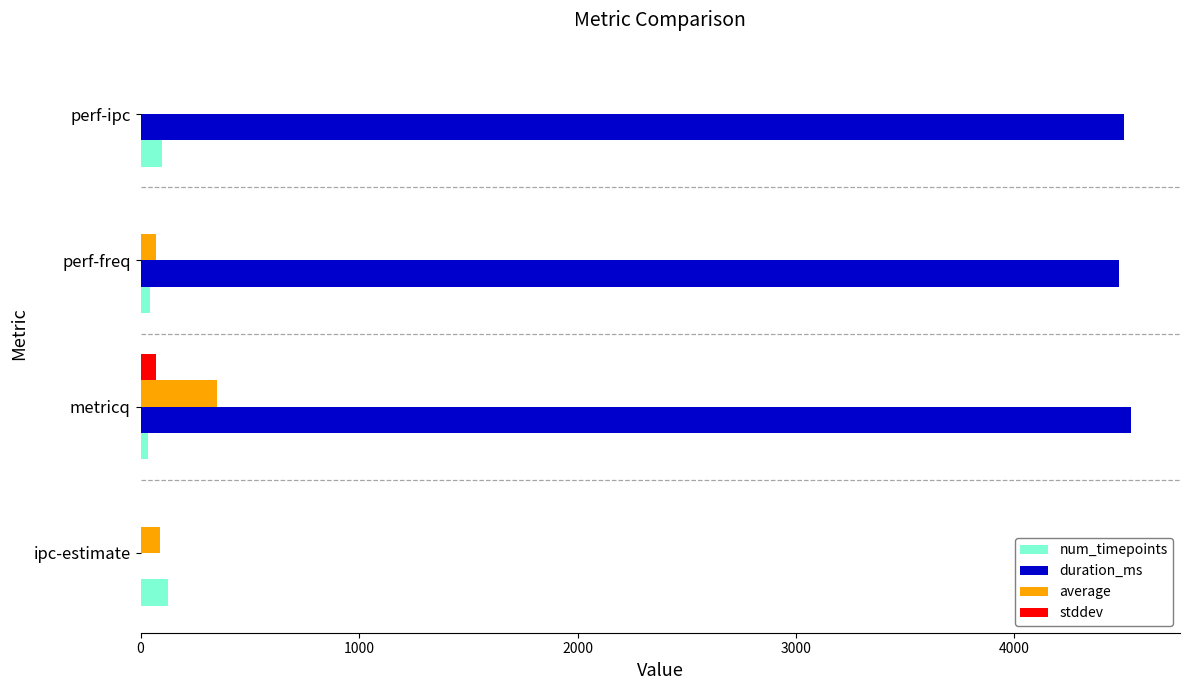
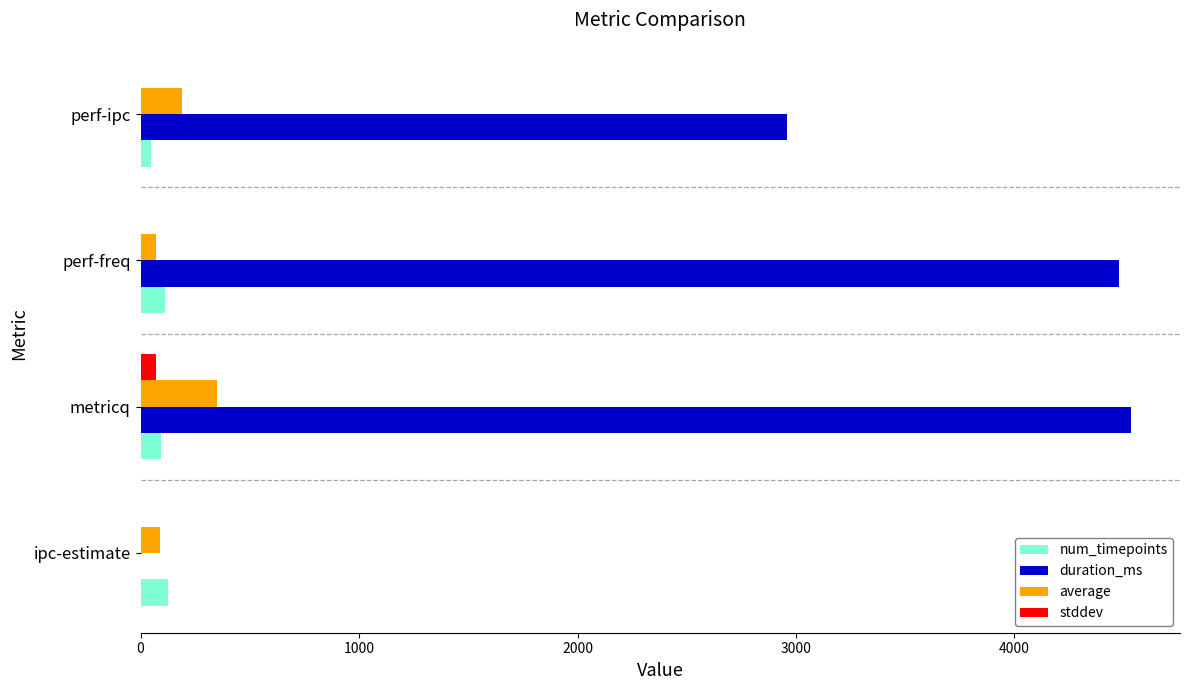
average, perf-ipc: 0 -> 190
duration_ms, perf-ipc: 4500 -> 2960
num_timepoints, perf-ipc: 100 -> 50
num_timepoints, perf-freq: 50 -> 110
num_timepoints, metricq: 40 -> 90
